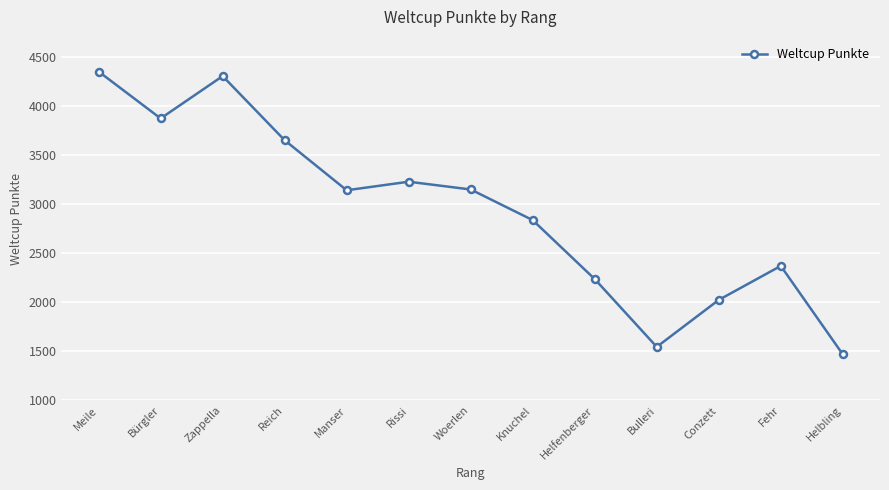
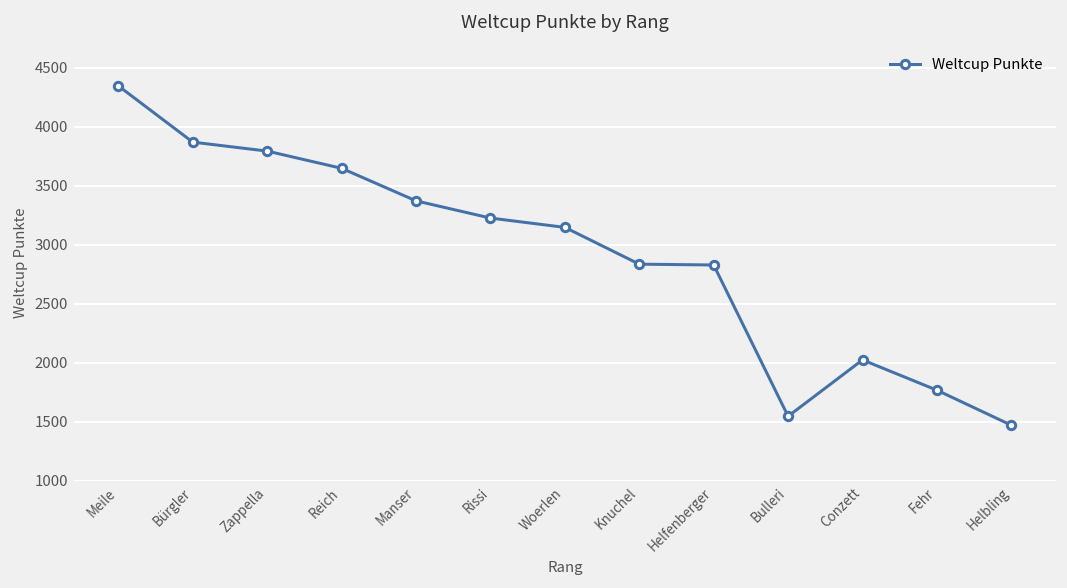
Zappella: 4300 -> 3800
Manser: 3100 -> 3400
Helfenberger: 2200 -> 2800
Fehr: 2400 -> 1800
